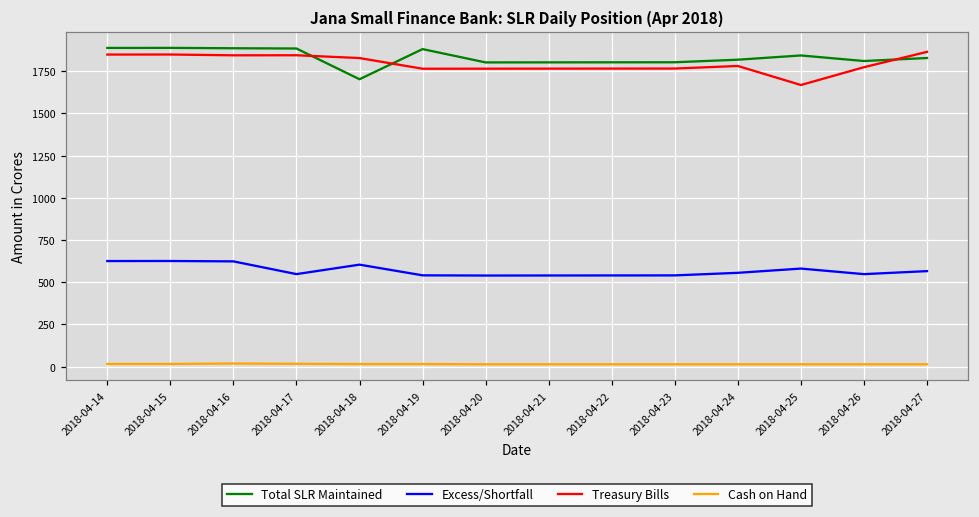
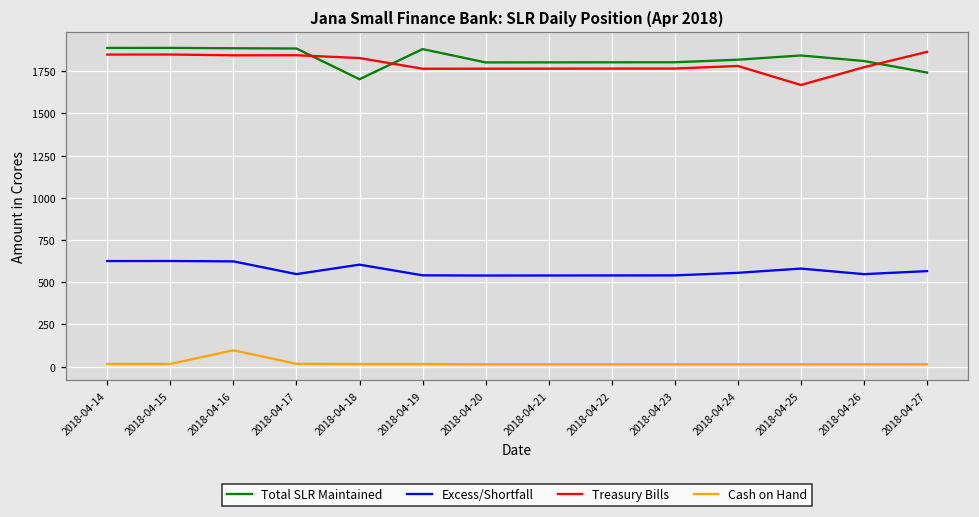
Cash on Hand, 2018-04-16: 20 -> 100
Total SLR Maintained, 2018-04-27: 1830 -> 1740
